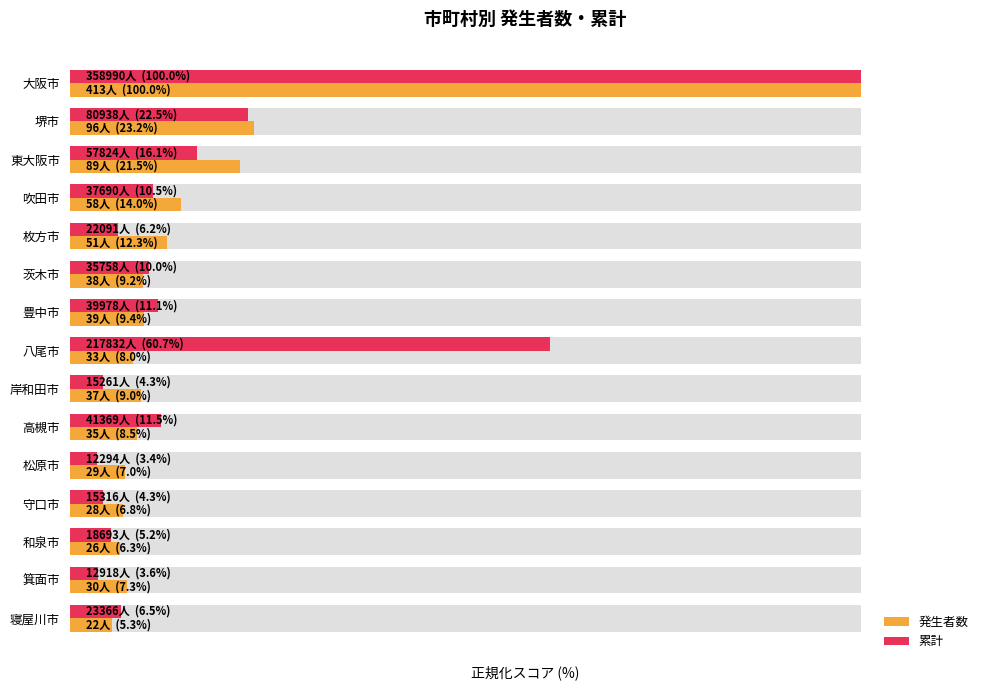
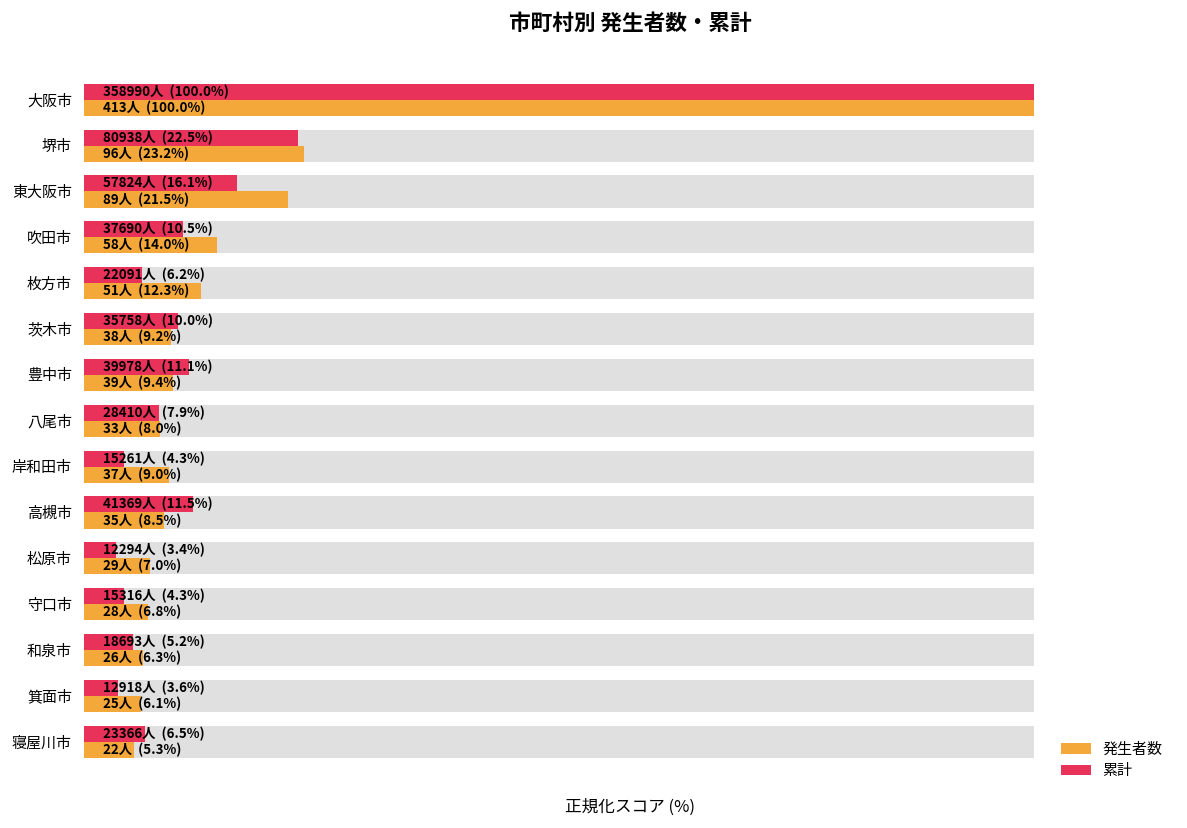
累計, 八尾市: 217832人 (60.7%) -> 28410人 (7.9%)
発生者数, 箕面市: 30人 (7.3%) -> 25人 (6.1%)
